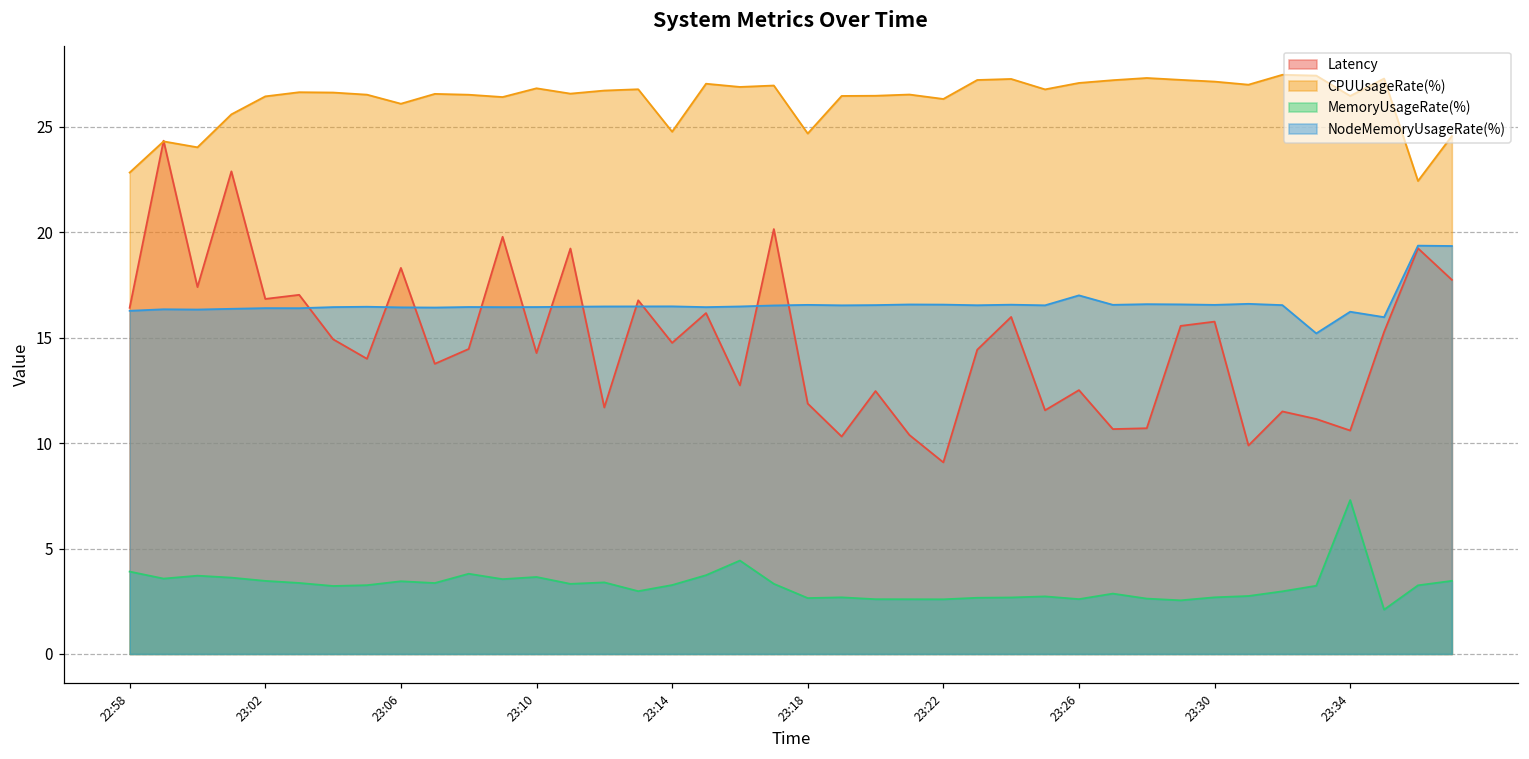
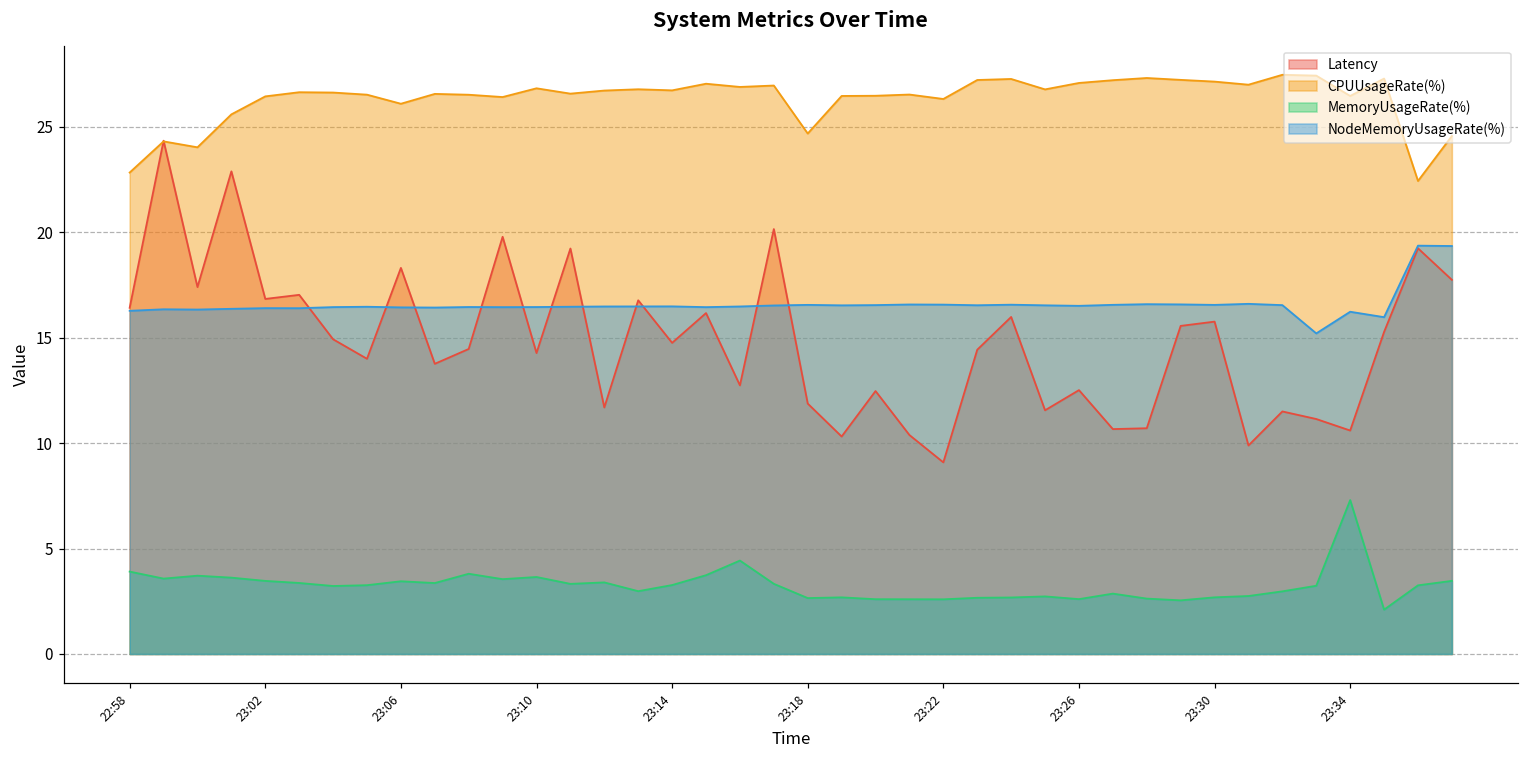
CPUUsageRate(%), 23:14: 24.8 -> 26.7
NodeMemoryUsageRate(%), 23:26: 17.0 -> 16.5
